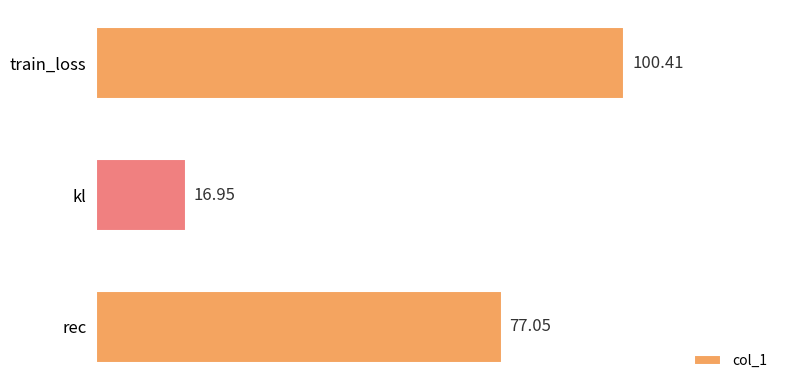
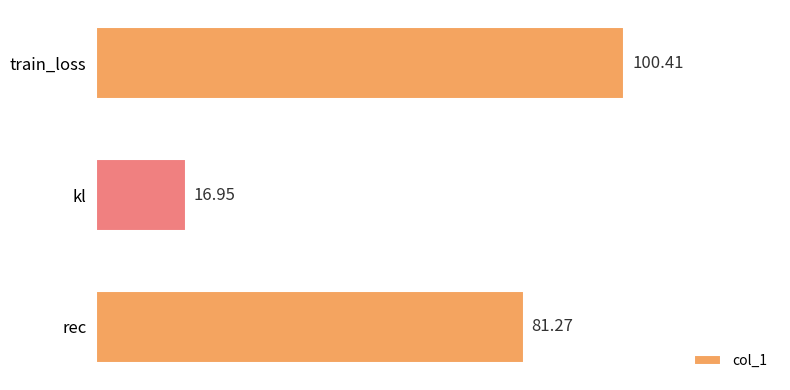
rec: 77.05 -> 81.27
